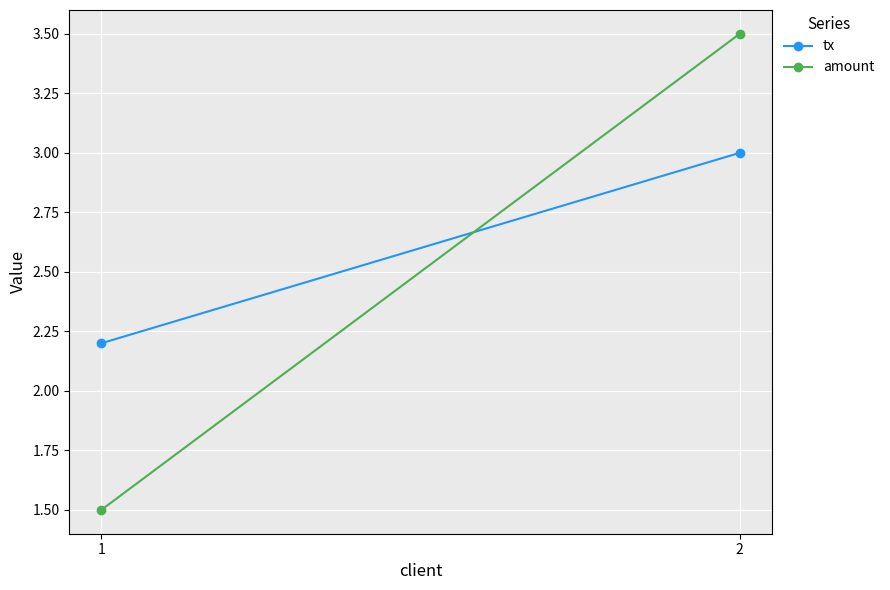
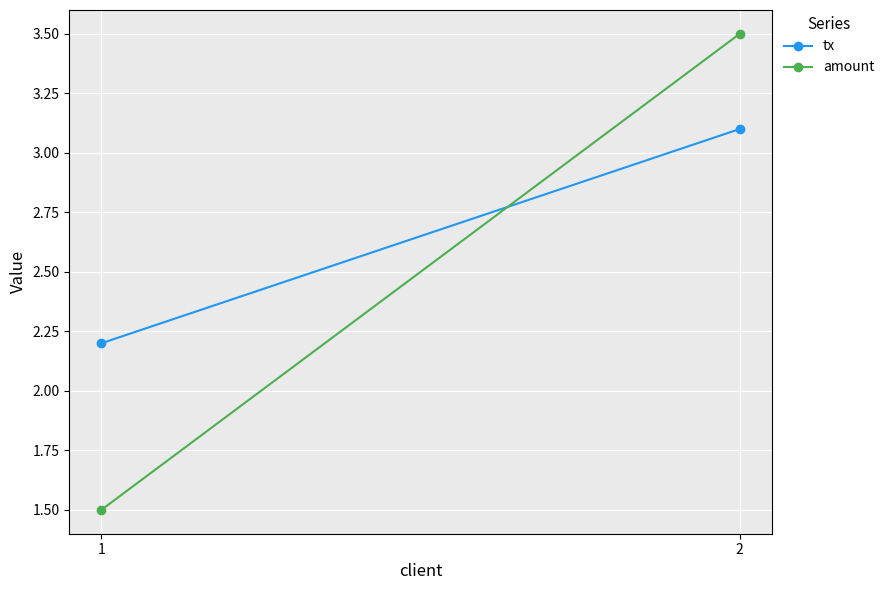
tx, 2: 3.0 -> 3.1
